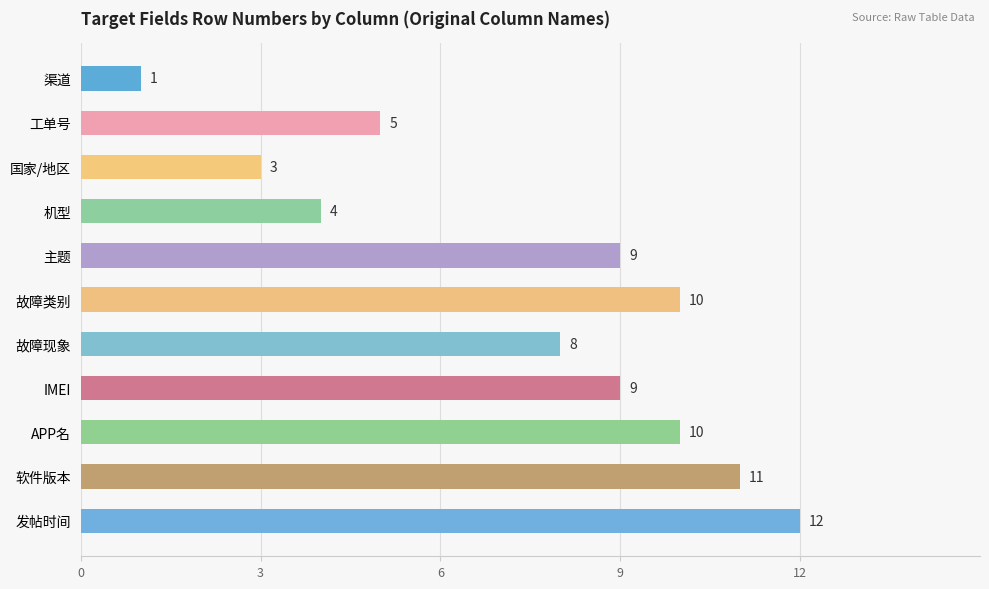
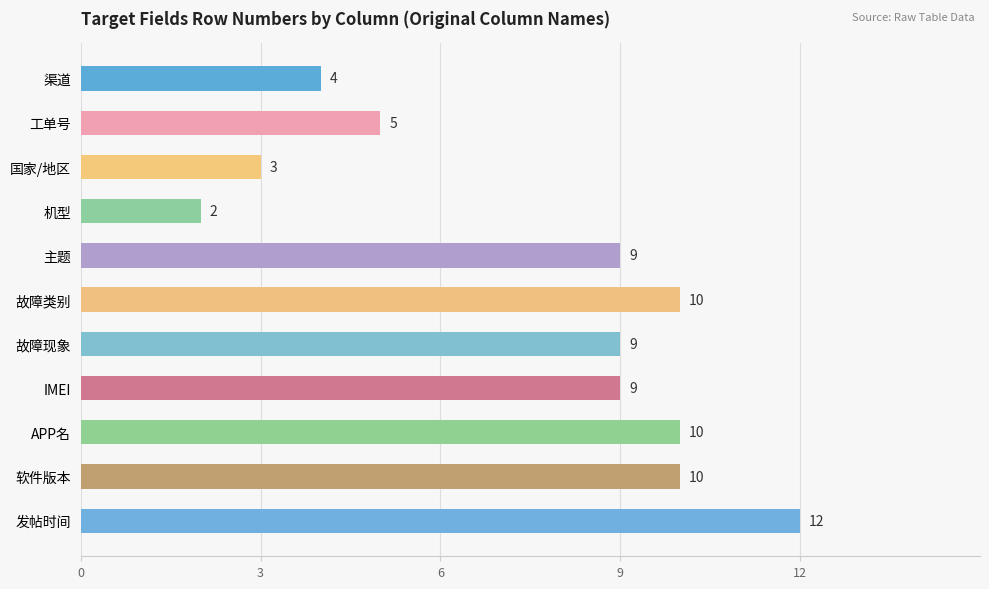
渠道: 1 -> 4
机型: 4 -> 2
故障现象: 8 -> 9
软件版本: 11 -> 10
